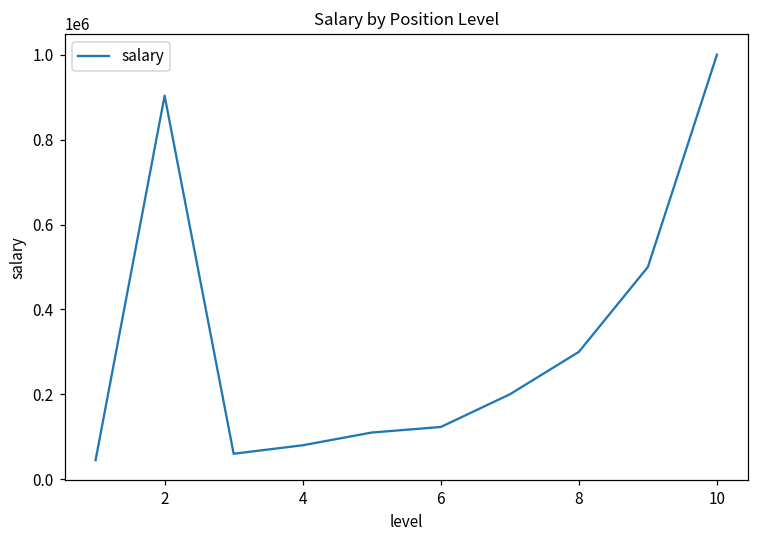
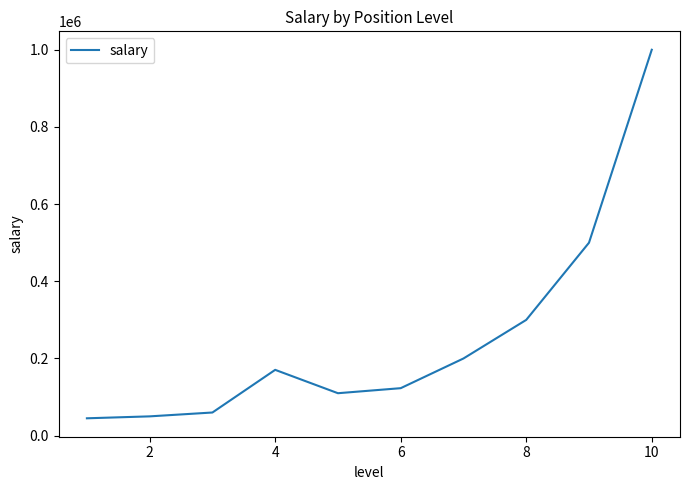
2: 900000 -> 50000
4: 80000 -> 170000
